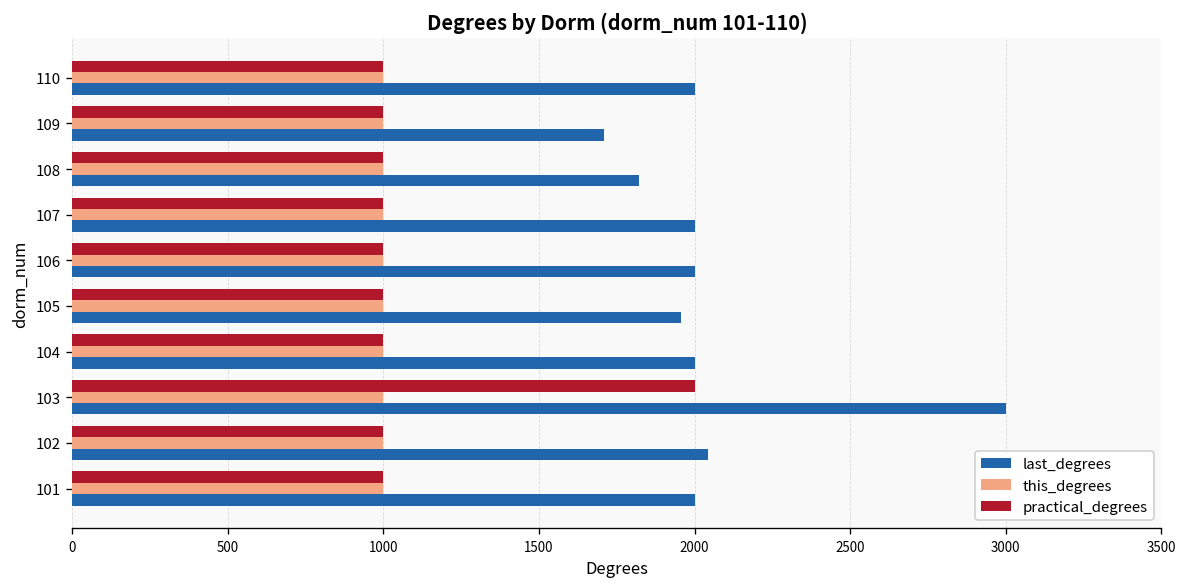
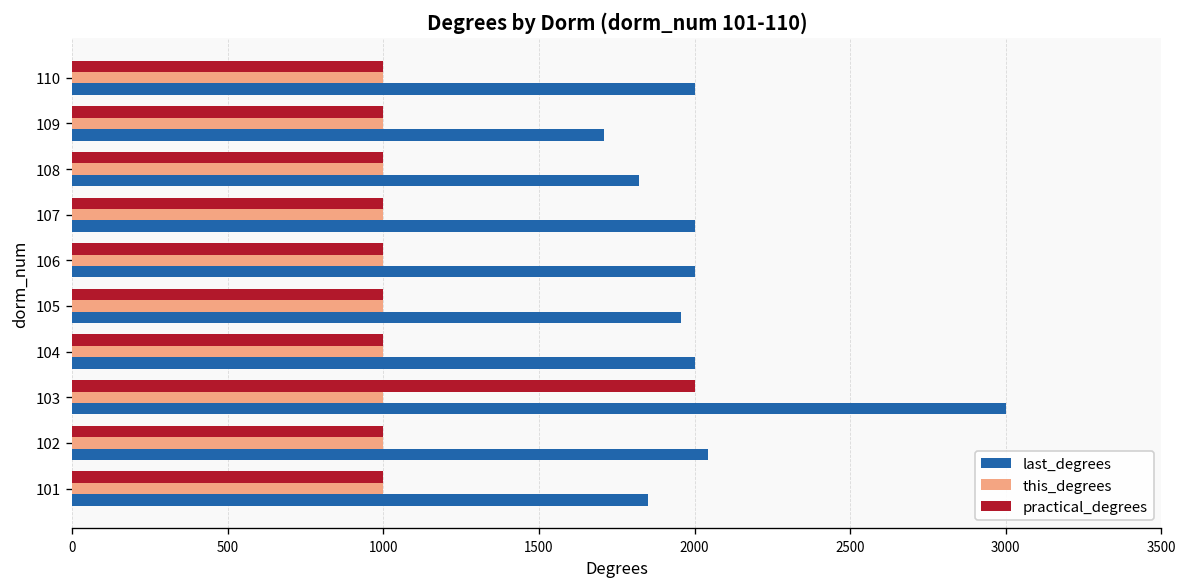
last_degrees, 101: 2000 -> 1850
